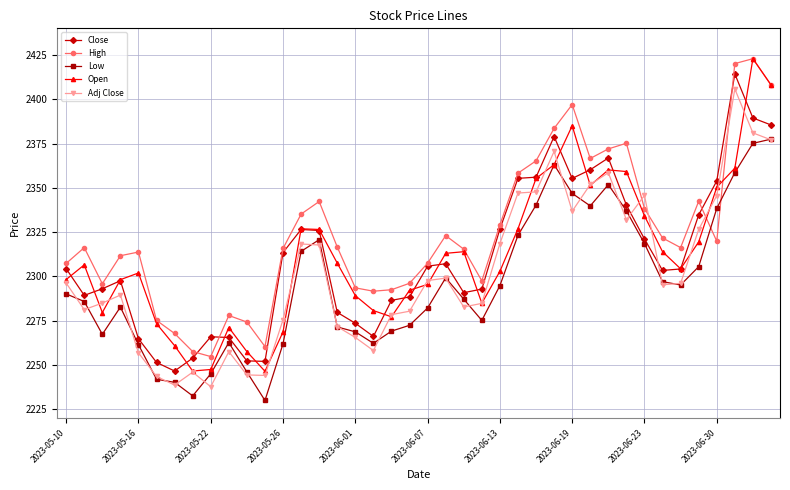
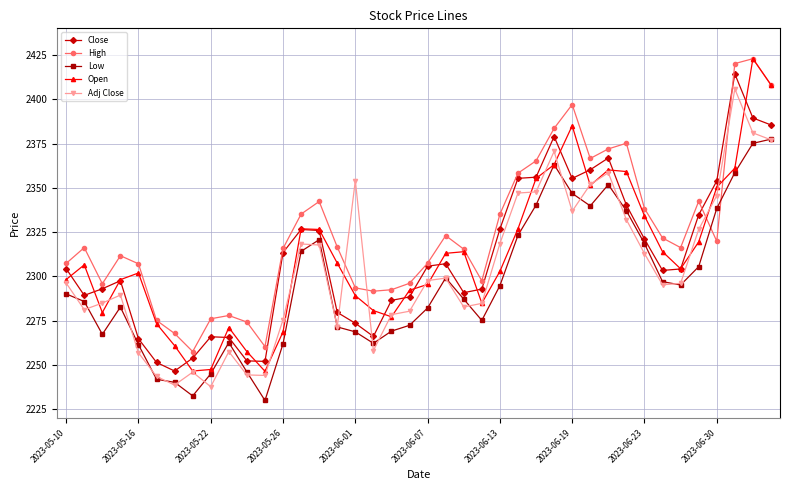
High, 2023-05-16: 2314 -> 2307
High, 2023-05-22: 2255 -> 2276
Adj Close, 2023-06-01: 2266 -> 2354
High, 2023-06-13: 2329 -> 2335
Adj Close, 2023-06-23: 2346 -> 2313
